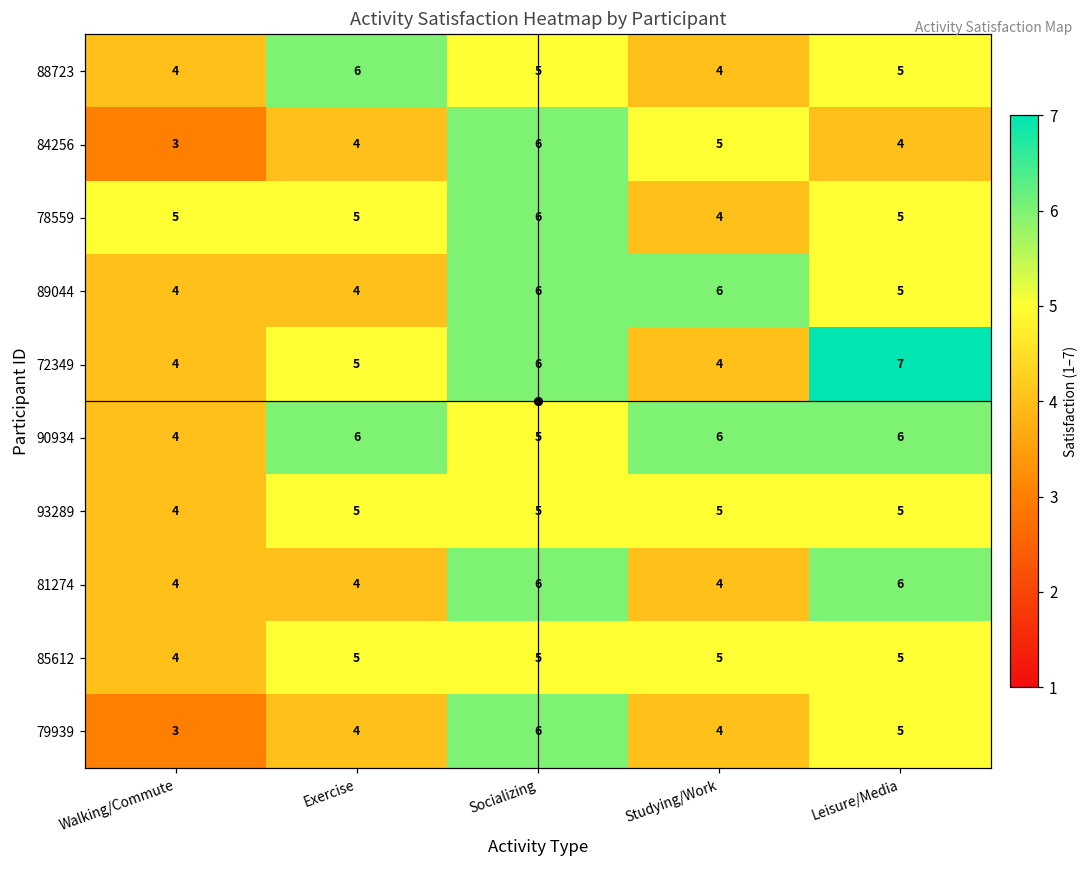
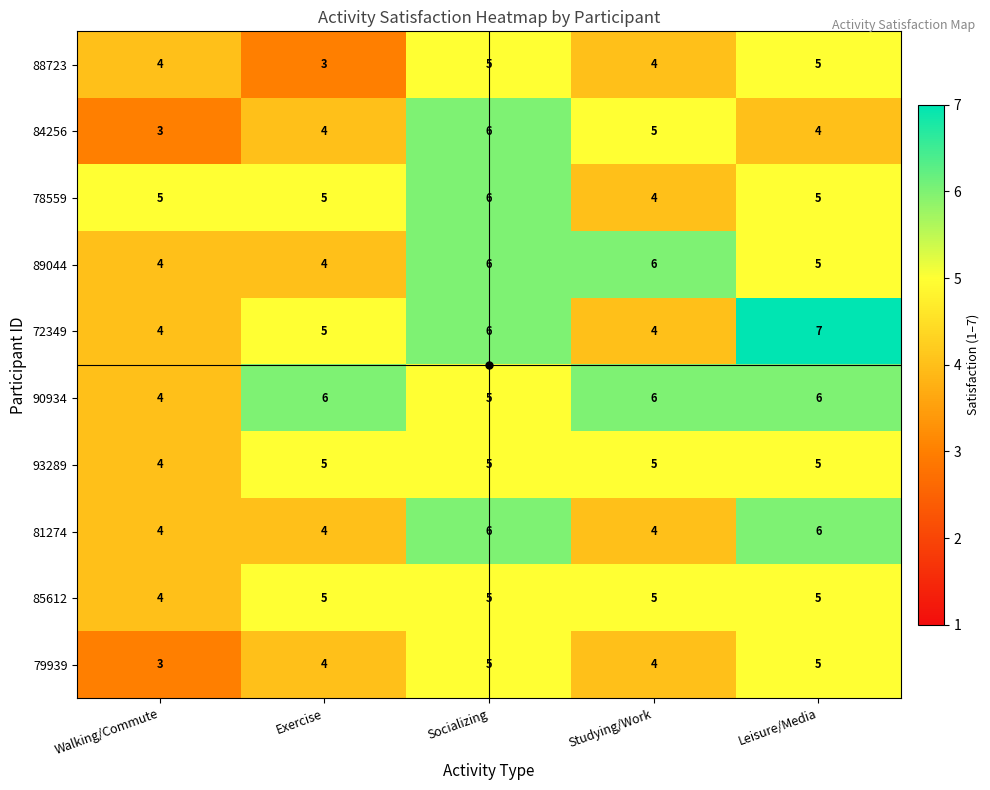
88723, Exercise: 6 -> 3
79939, Socializing: 6 -> 5
